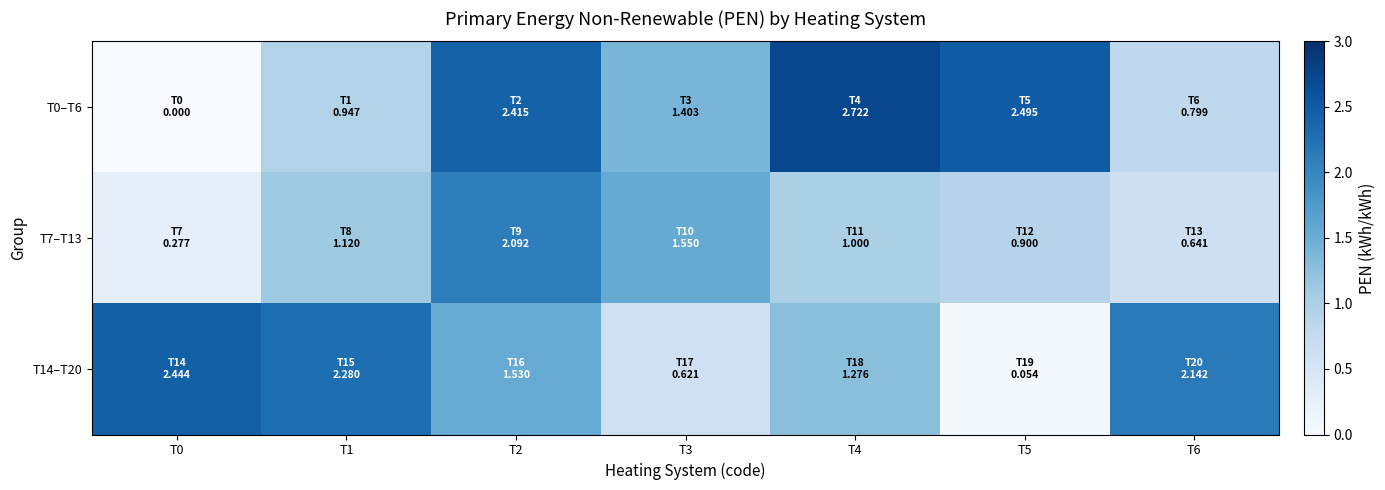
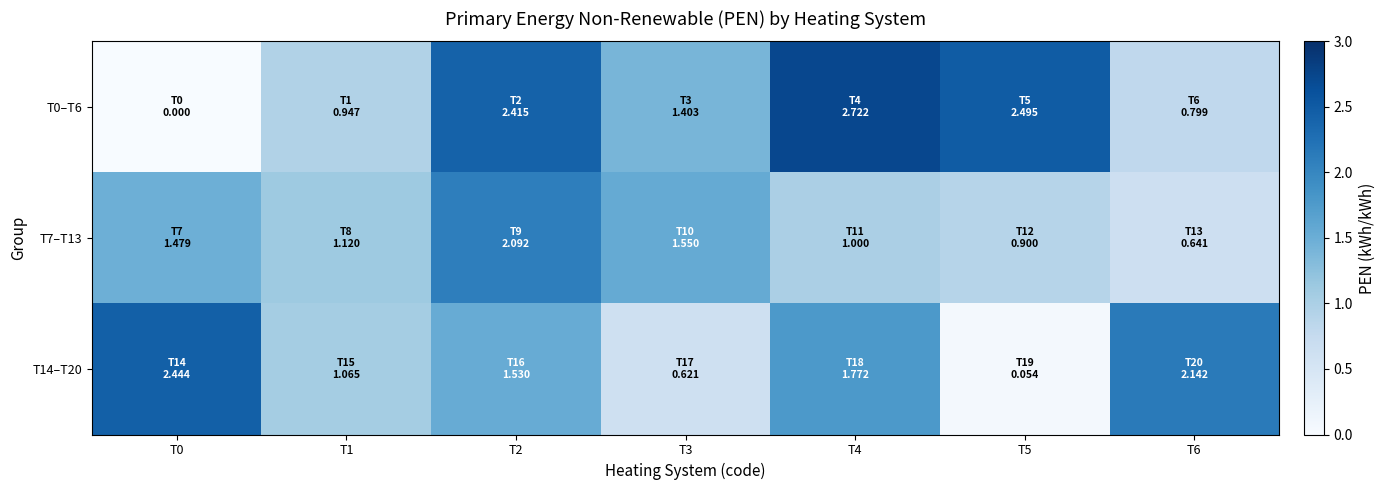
T7–T13, T0: 0.277 -> 1.479
T14–T20, T1: 2.280 -> 1.065
T14–T20, T4: 1.276 -> 1.772
